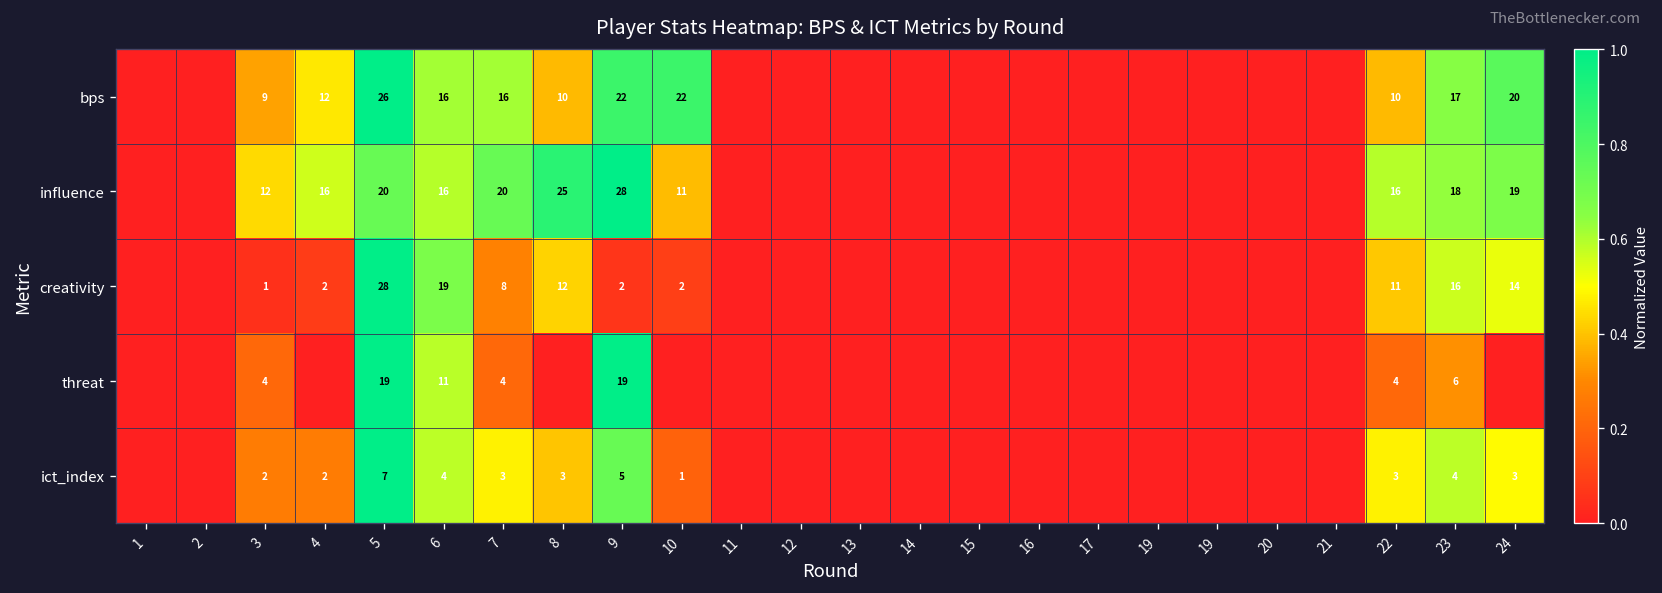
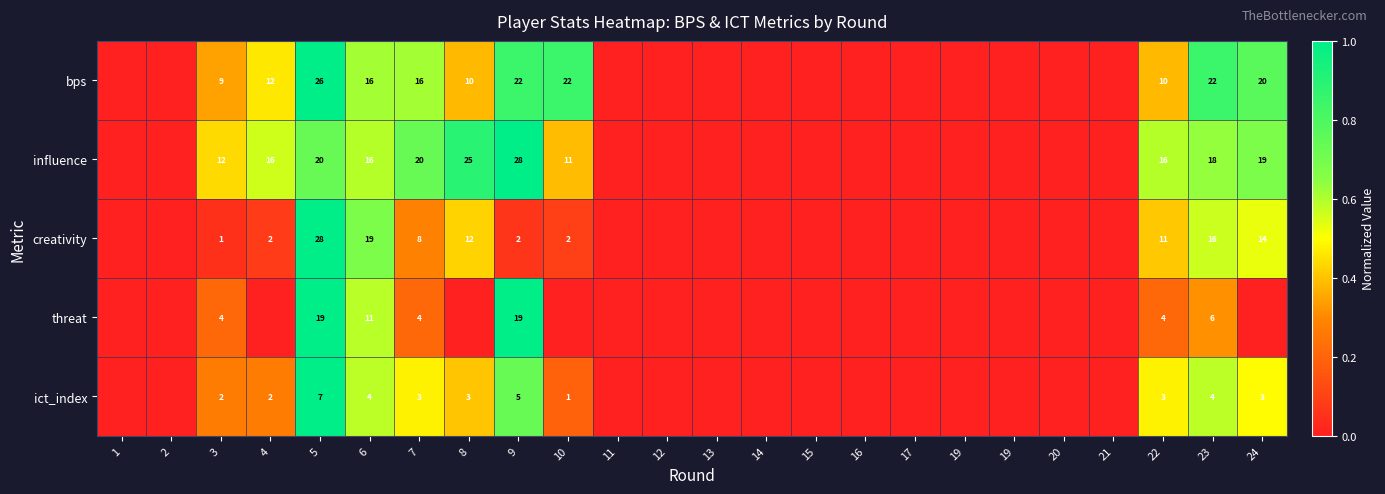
bps, 23: 17 -> 22
